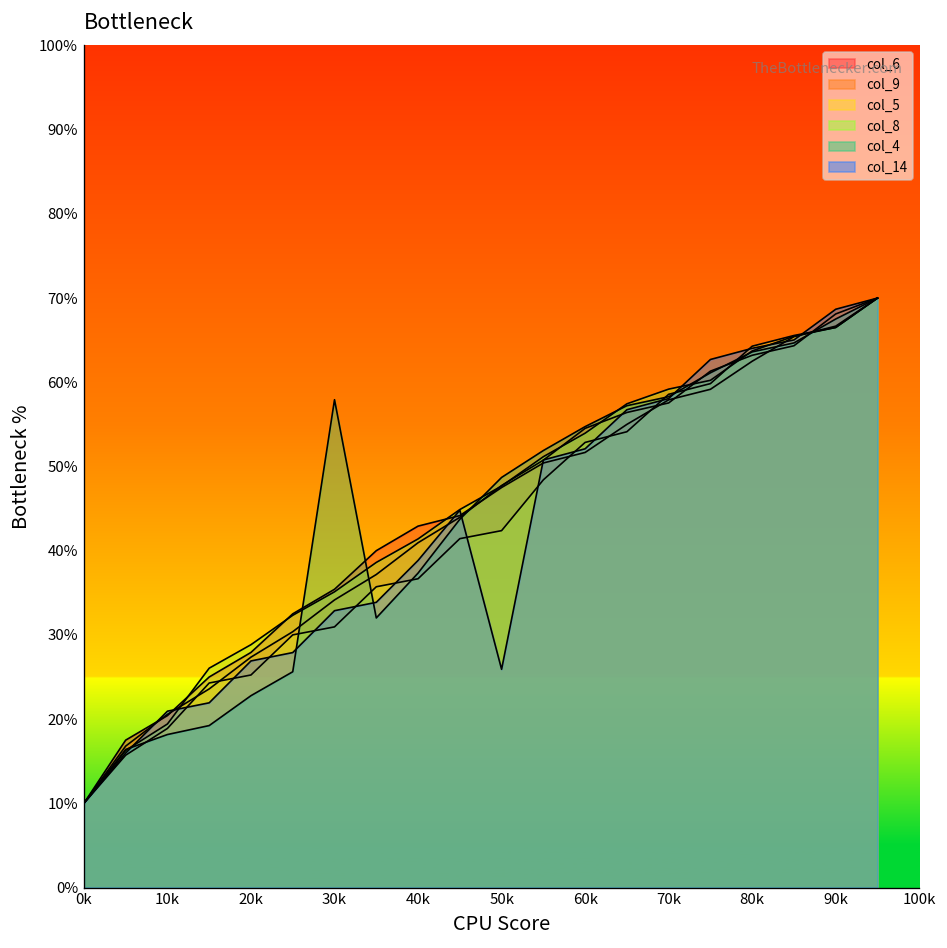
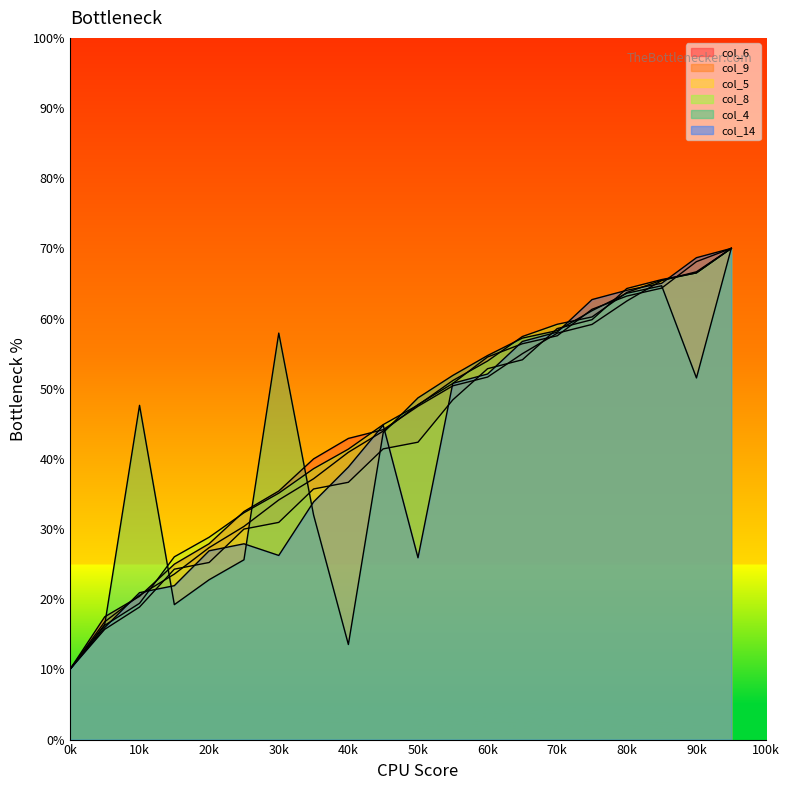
col_4, 10k: 18% -> 48%
col_14, 30k: 33% -> 26%
col_4, 40k: 37% -> 14%
col_4, 90k: 68% -> 52%
